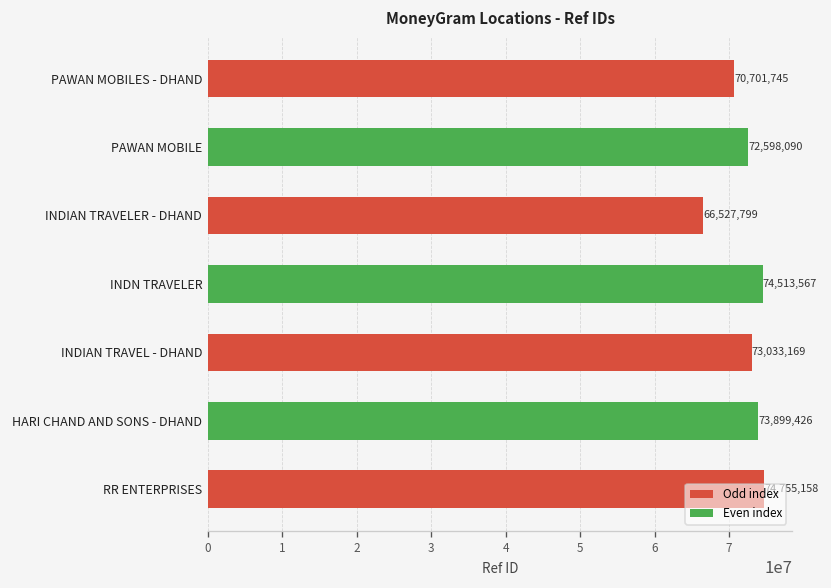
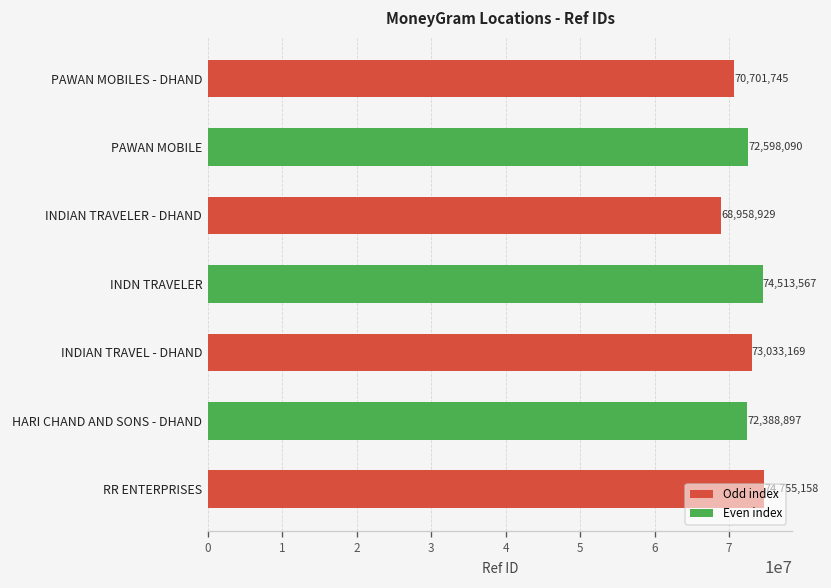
INDIAN TRAVELER - DHAND: 66,527,799 -> 68,958,929
HARI CHAND AND SONS - DHAND: 73,899,426 -> 72,388,897
